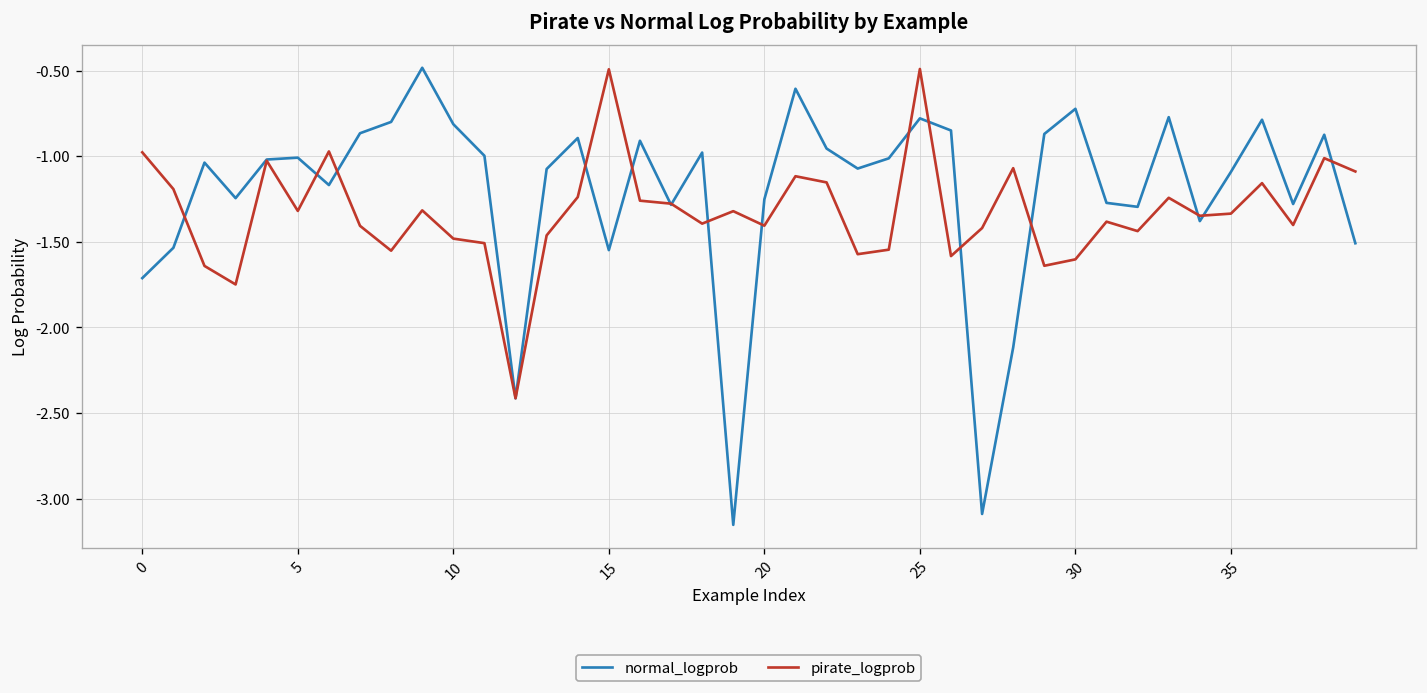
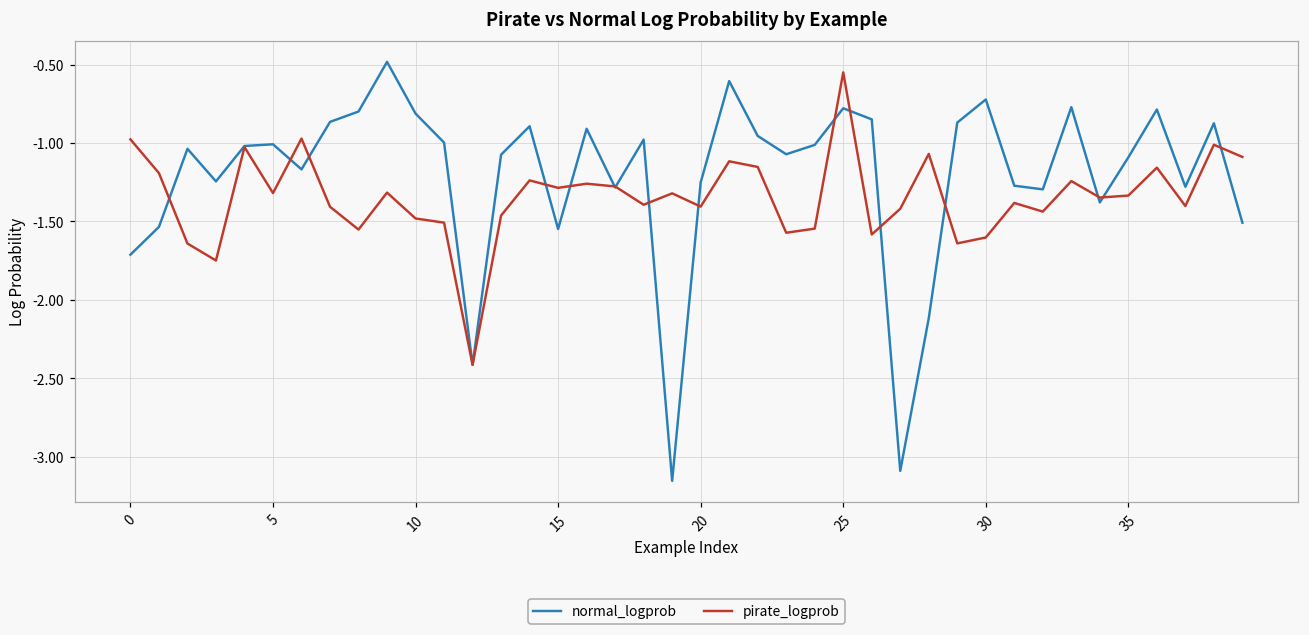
pirate_logprob, 15: -0.49 -> -1.29
pirate_logprob, 25: -0.49 -> -0.55
